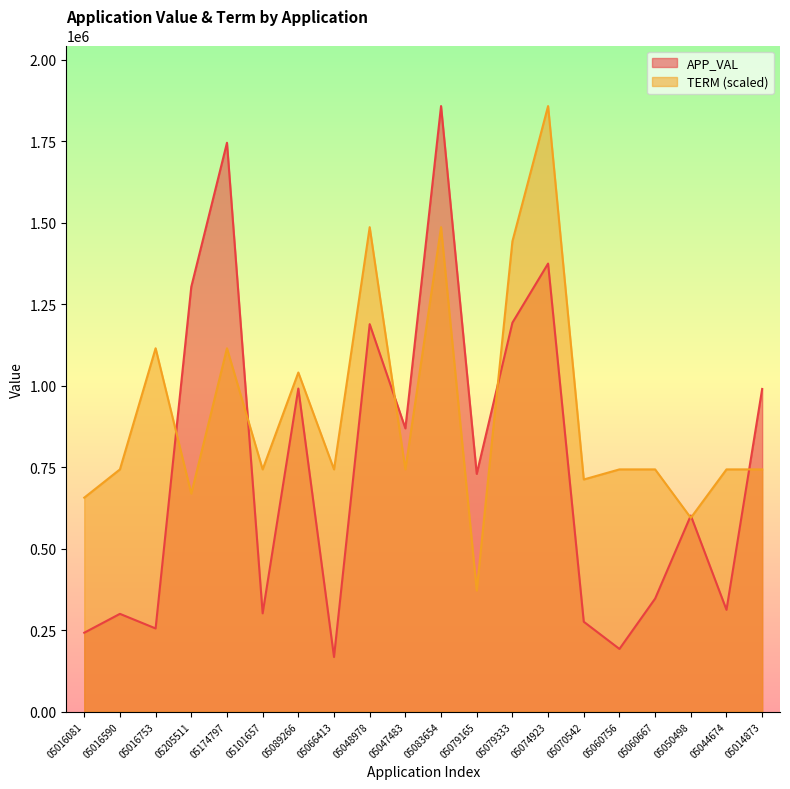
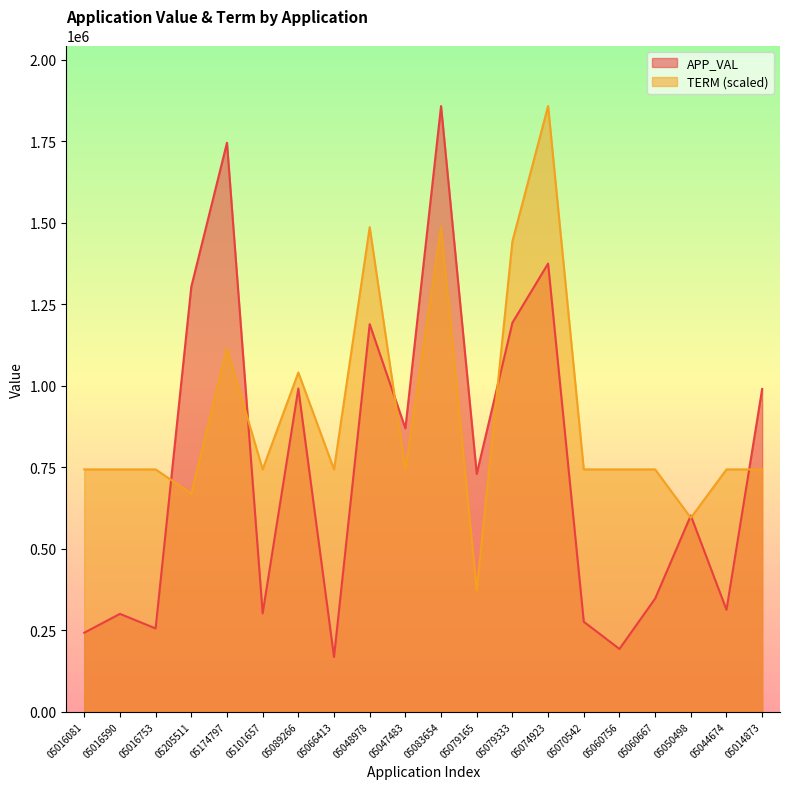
TERM (scaled), 05016081: 660000 -> 740000
TERM (scaled), 05016753: 1110000 -> 740000
TERM (scaled), 05070542: 710000 -> 740000
